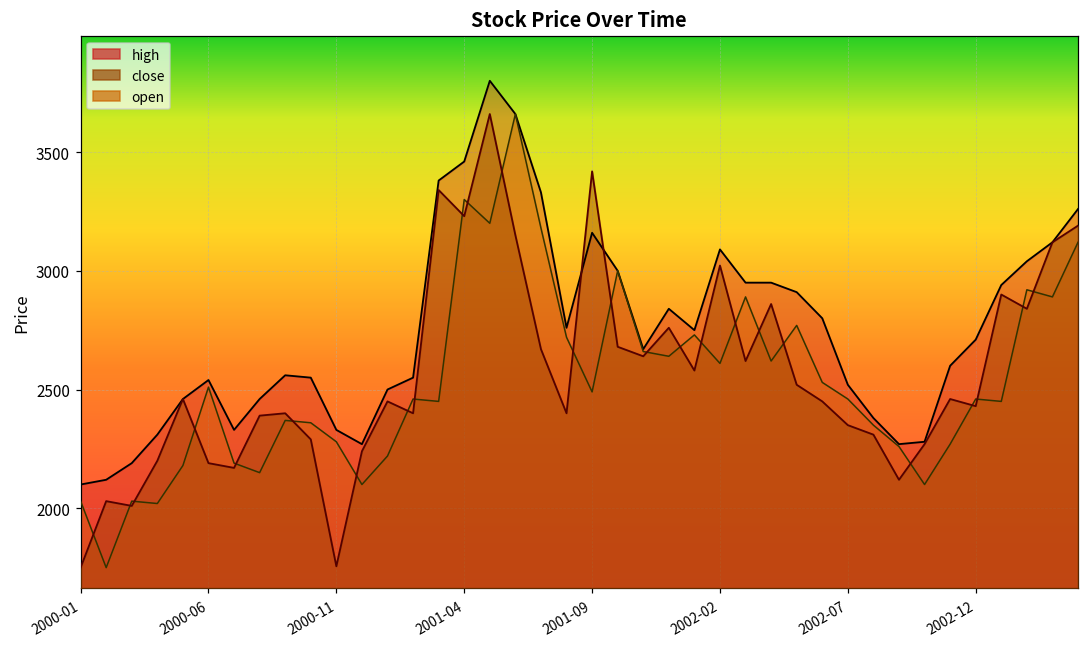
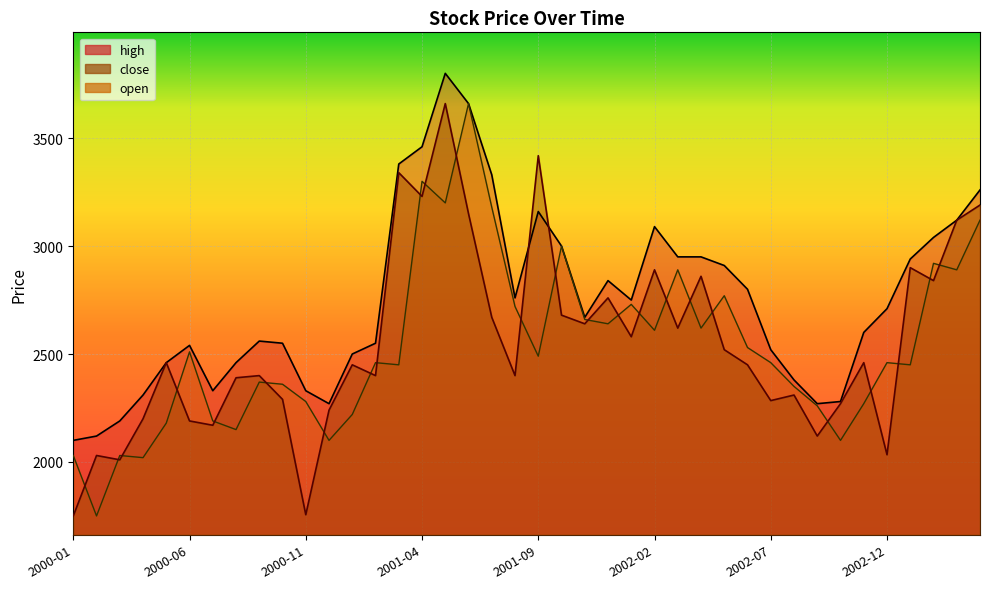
close, 2002-02: 3020 -> 2890
close, 2002-07: 2350 -> 2280
close, 2002-12: 2430 -> 2030
